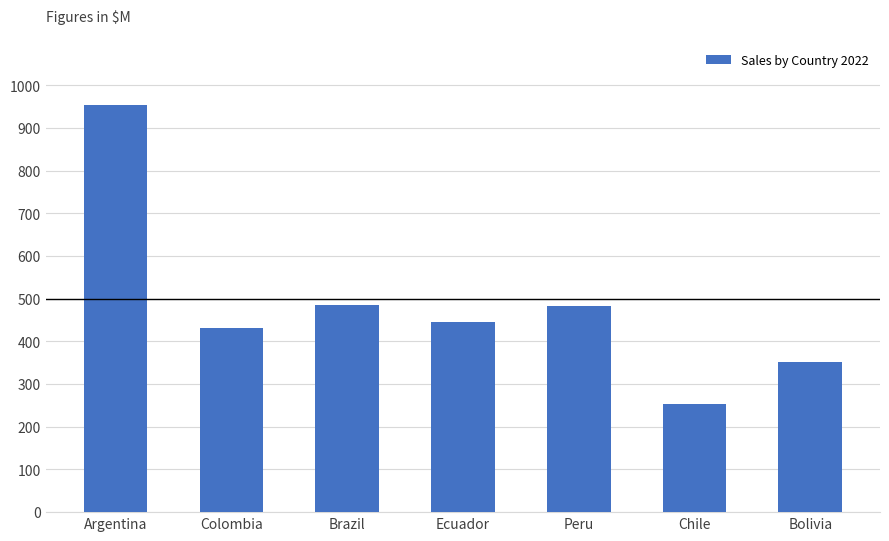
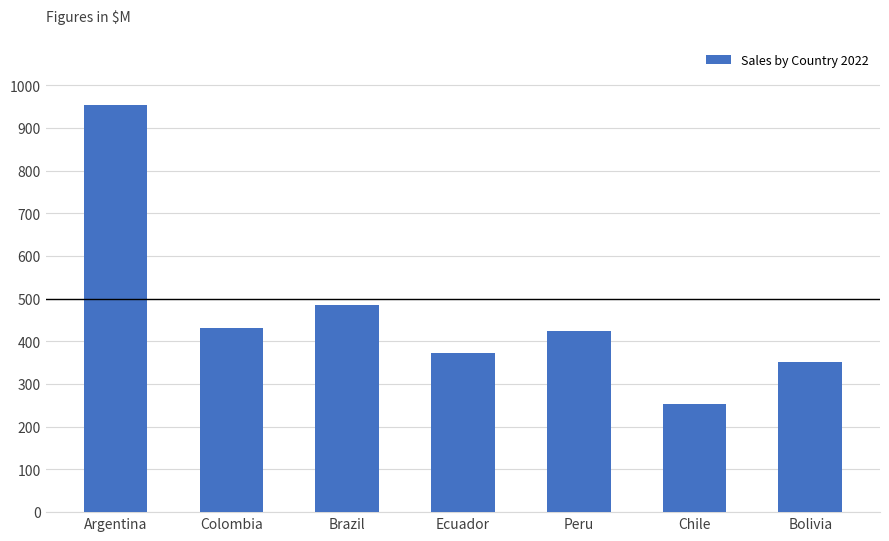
Ecuador: 450 -> 370
Peru: 480 -> 430
